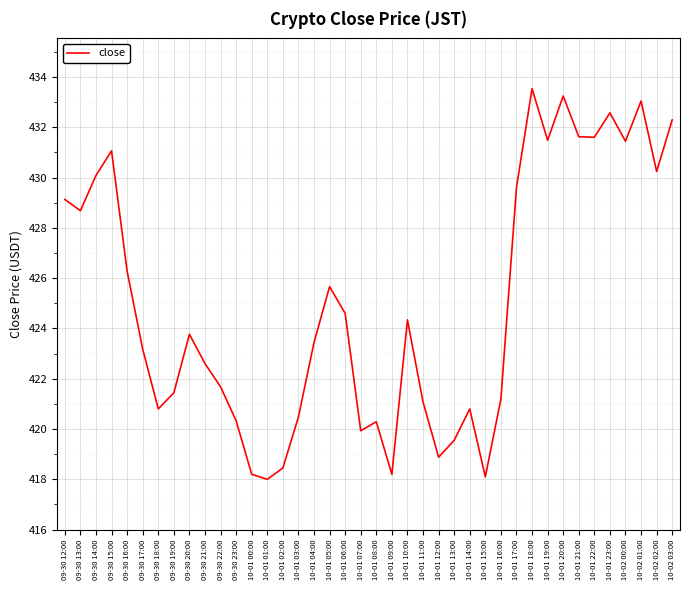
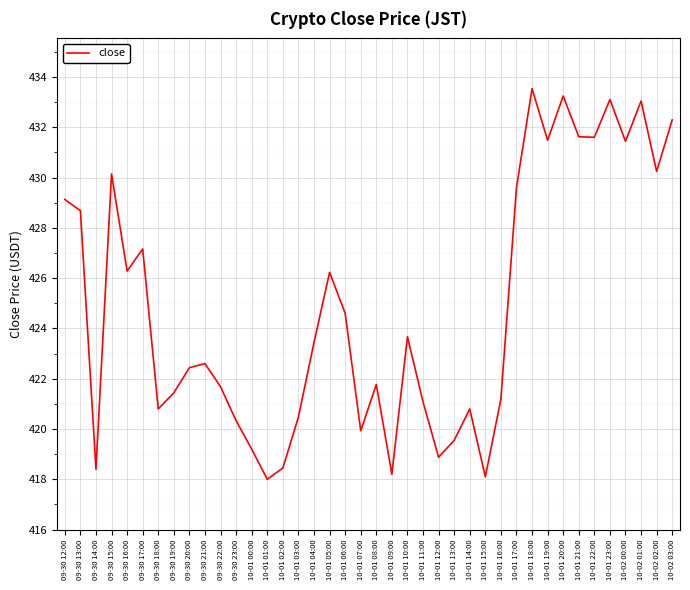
09-30 14:00: 430.1 -> 418.4
09-30 15:00: 431.1 -> 430.1
09-30 17:00: 423.2 -> 427.2
09-30 20:00: 423.8 -> 422.4
10-01 00:00: 418.2 -> 419.2
10-01 05:00: 425.7 -> 426.2
10-01 08:00: 420.3 -> 421.8
10-01 10:00: 424.3 -> 423.7
10-01 23:00: 432.6 -> 433.1
